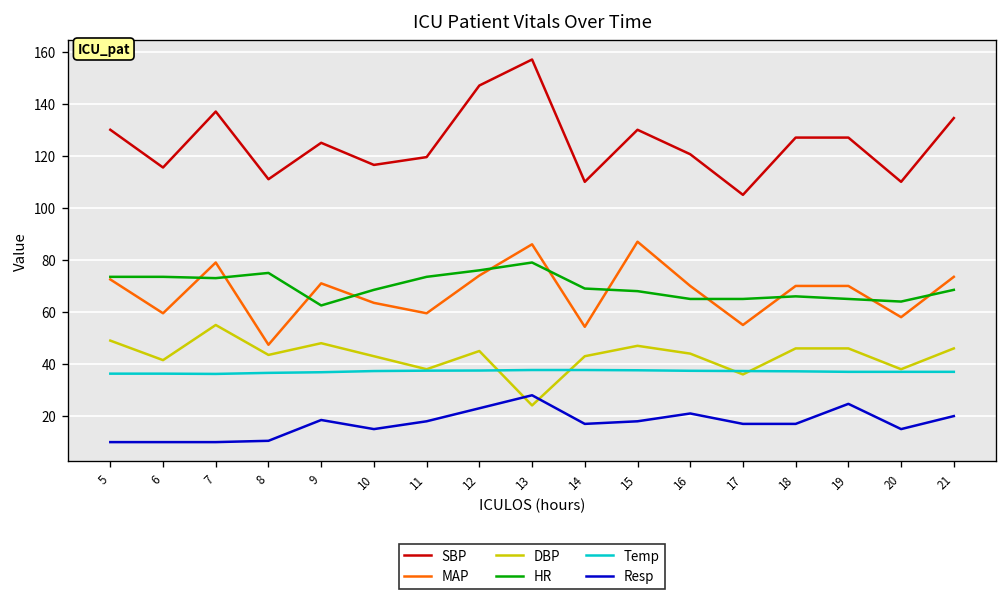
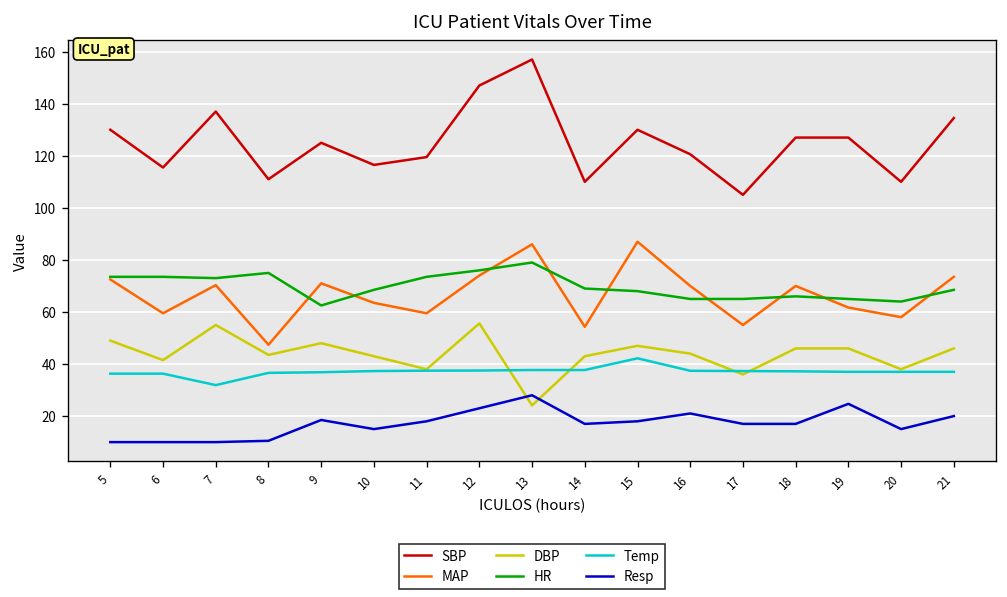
MAP, 7: 79 -> 70
Temp, 7: 36 -> 32
DBP, 12: 45 -> 56
Temp, 15: 38 -> 42
MAP, 19: 70 -> 62
